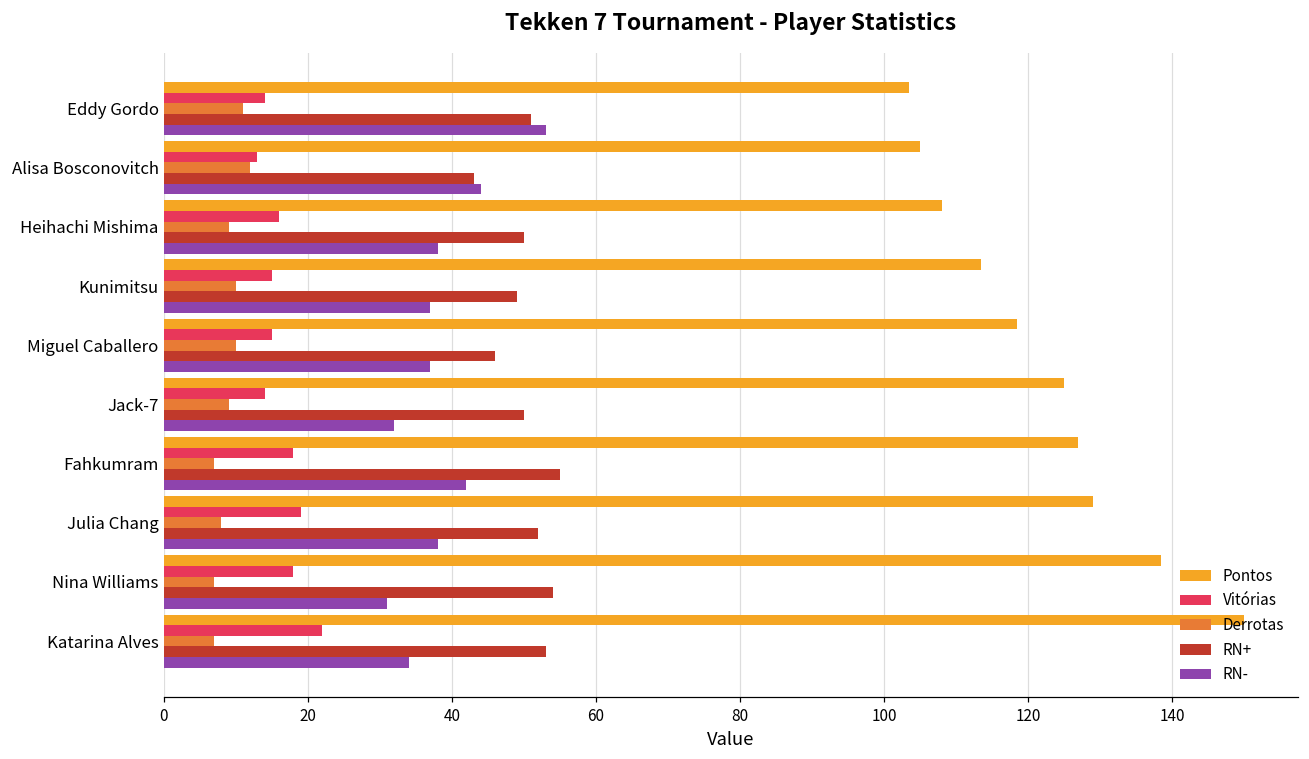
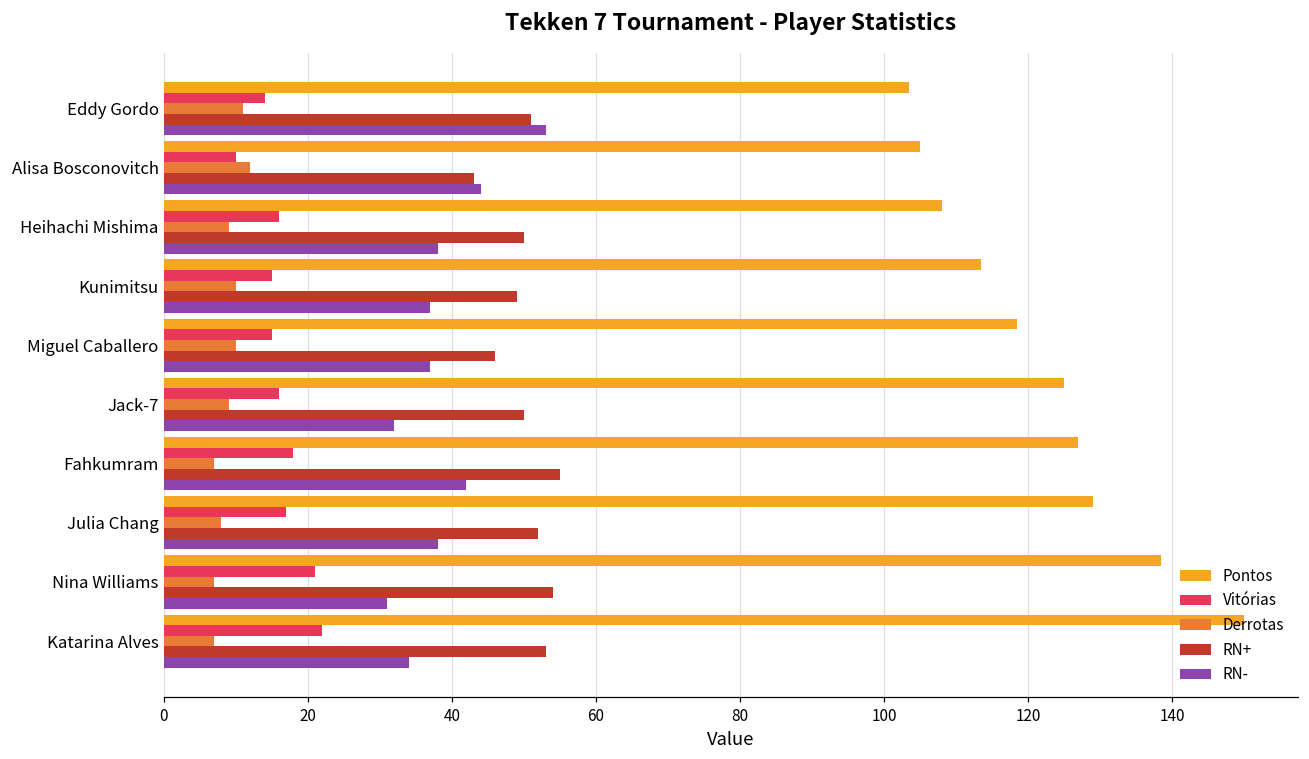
Vitórias, Alisa Bosconovitch: 13 -> 10
Vitórias, Jack-7: 14 -> 16
Vitórias, Julia Chang: 19 -> 17
Vitórias, Nina Williams: 18 -> 21
